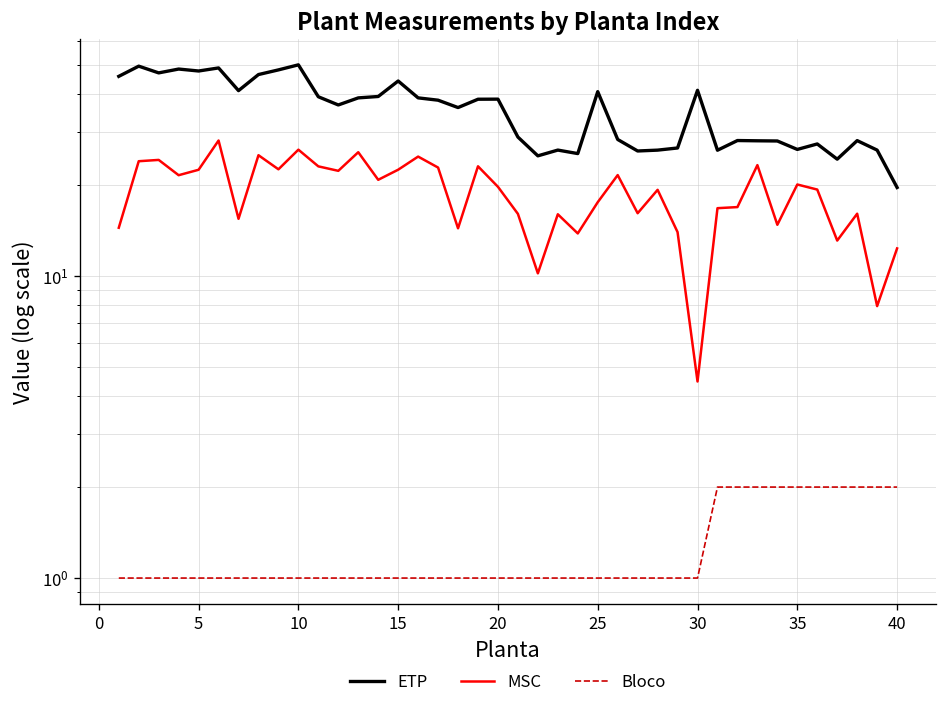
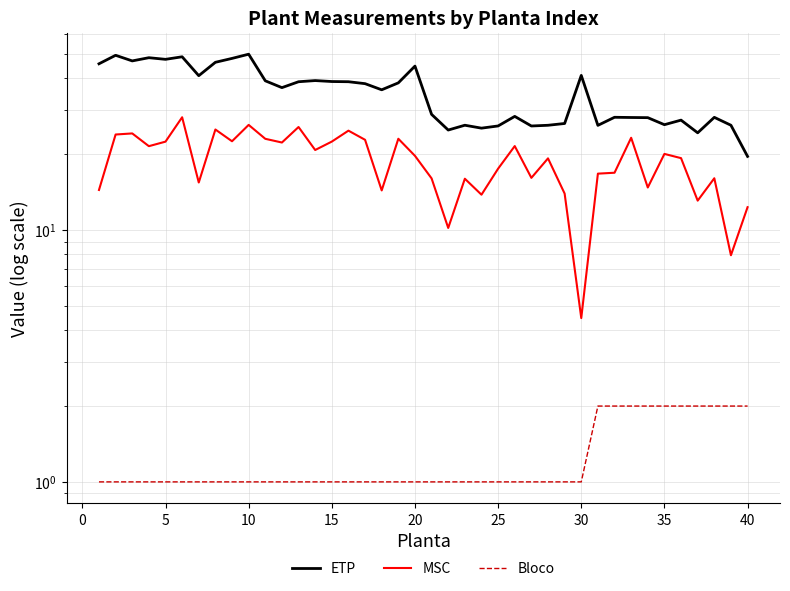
ETP, 15: 44 -> 39
ETP, 20: 38 -> 45
ETP, 25: 41 -> 26
